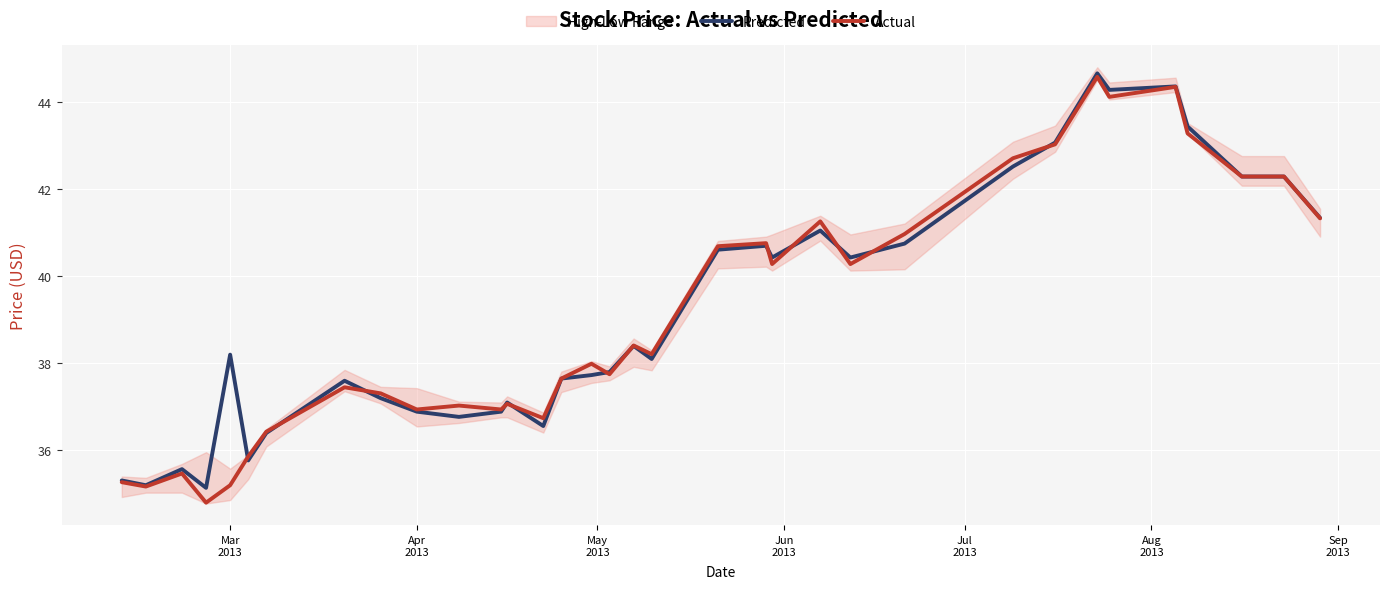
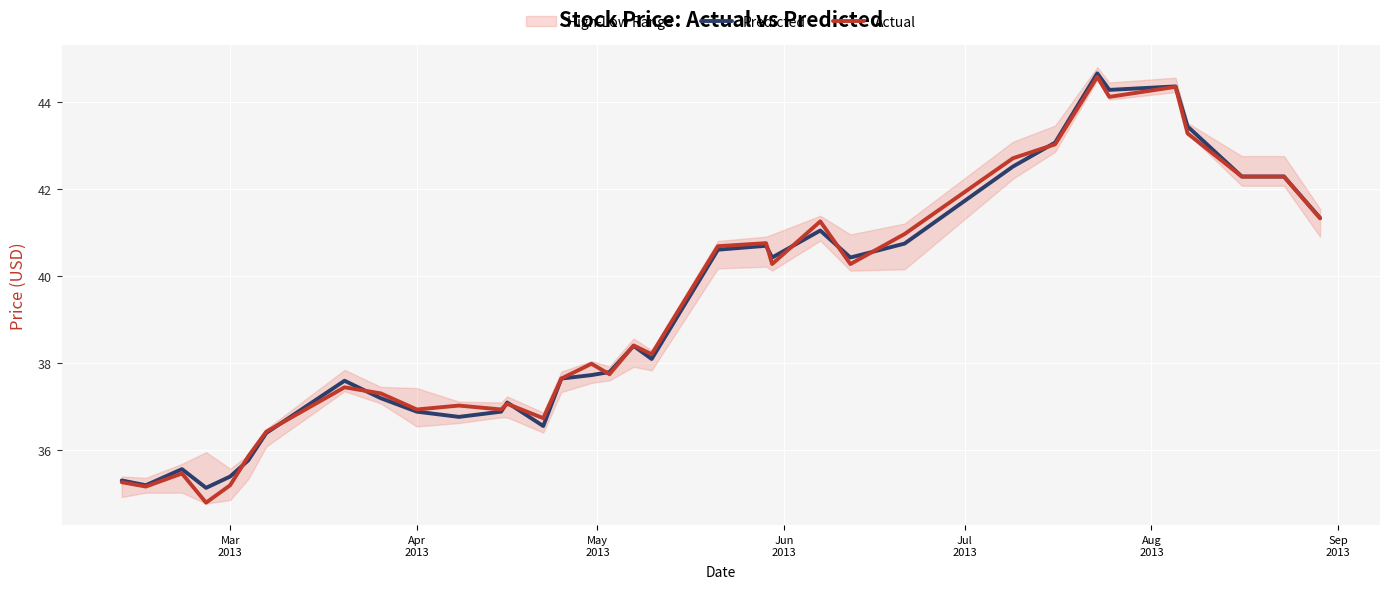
Predicted, Mar 2013: 38.2 -> 35.4
